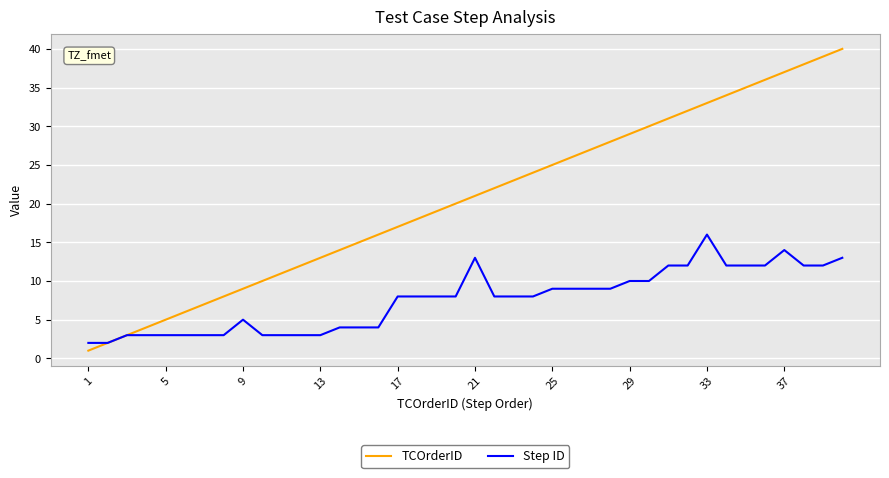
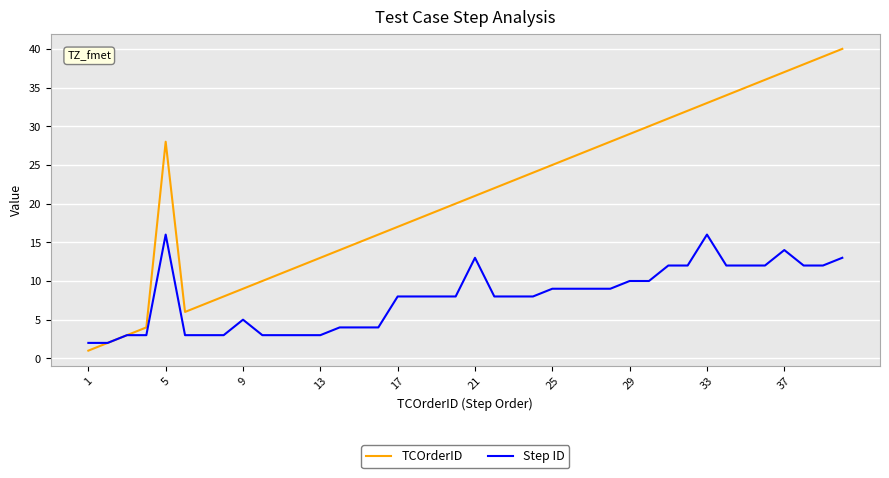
TCOrderID, 5: 5 -> 28
Step ID, 5: 3 -> 16
